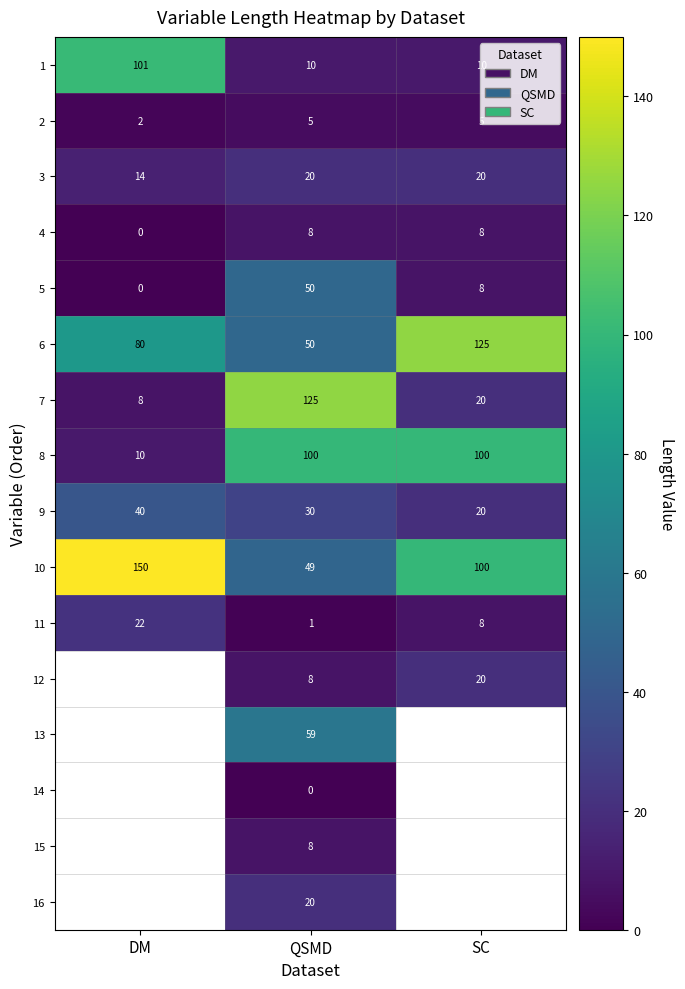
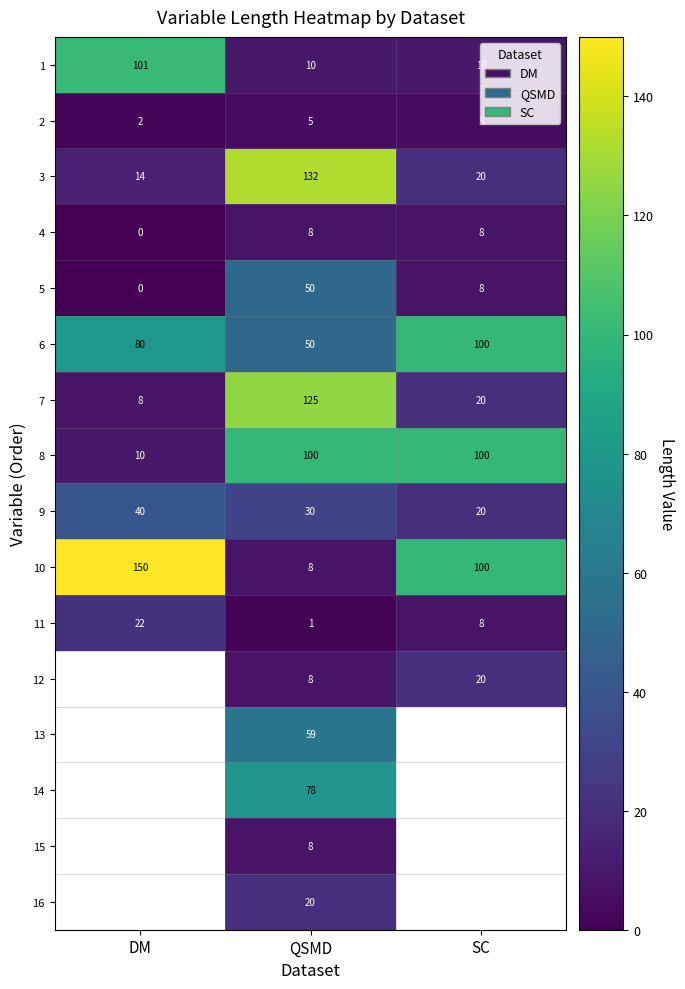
3, QSMD: 20 -> 132
6, SC: 125 -> 100
10, QSMD: 49 -> 8
14, QSMD: 0 -> 78
